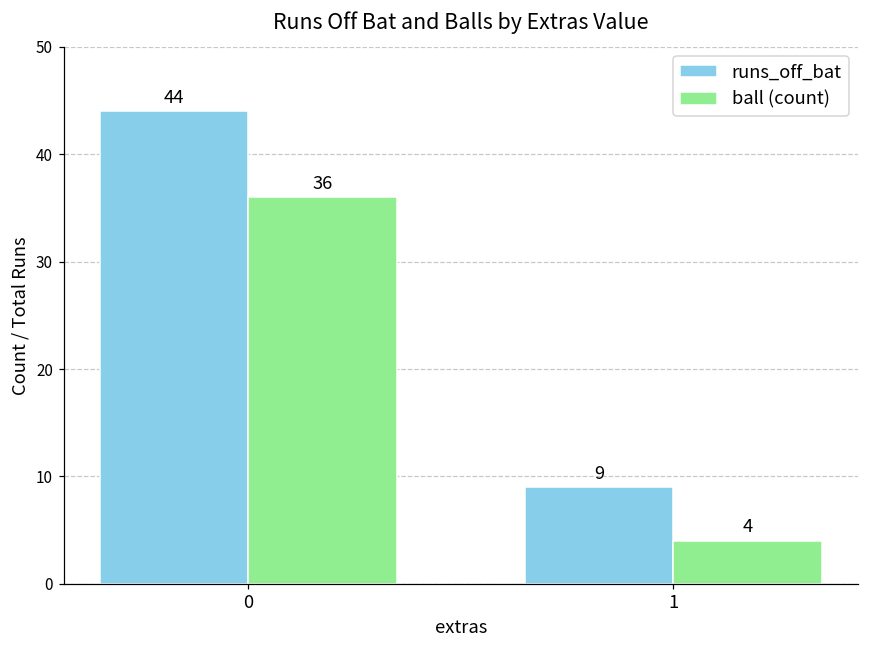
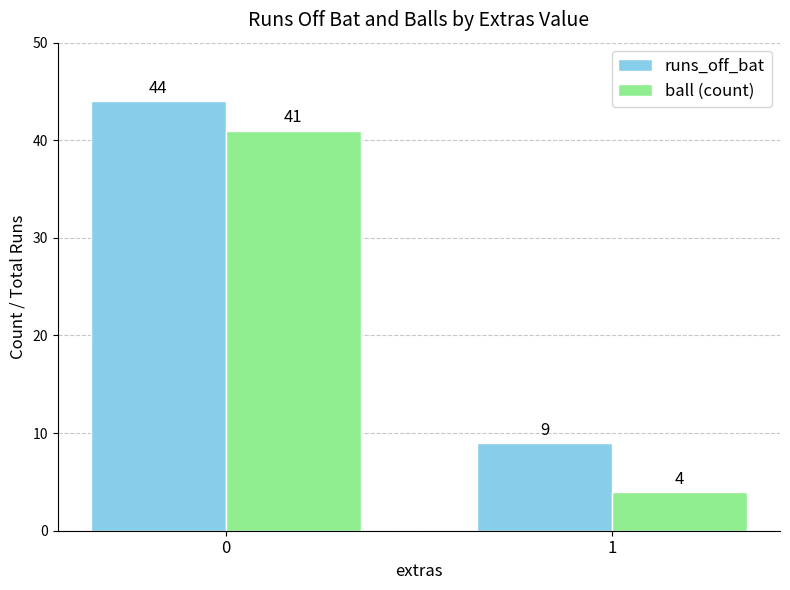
ball (count), 0: 36 -> 41
